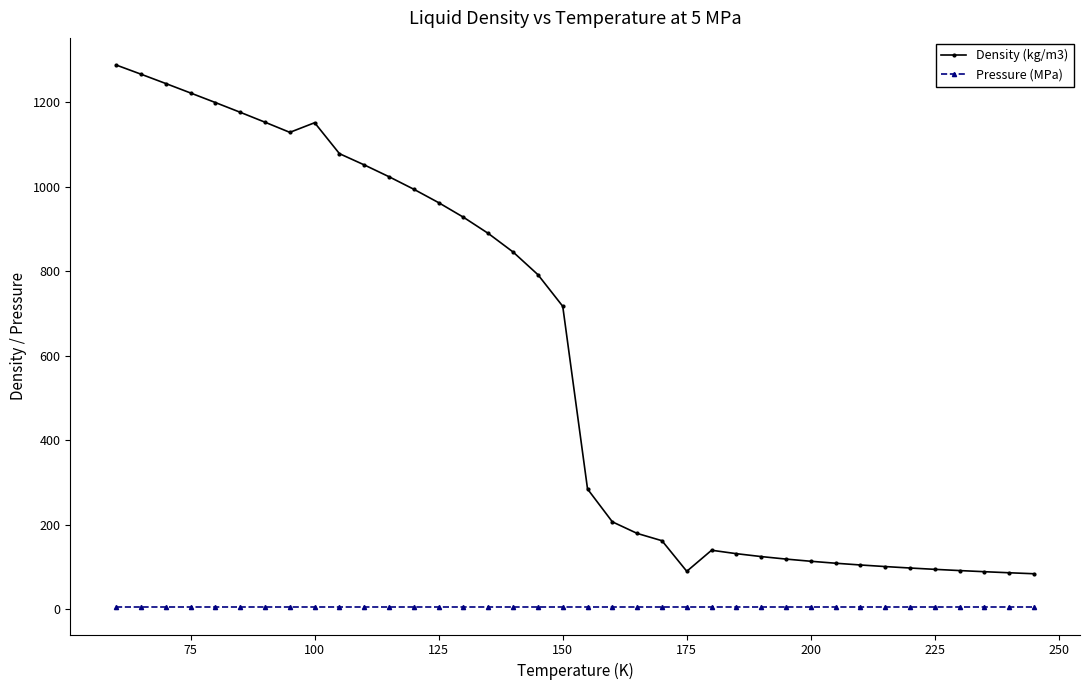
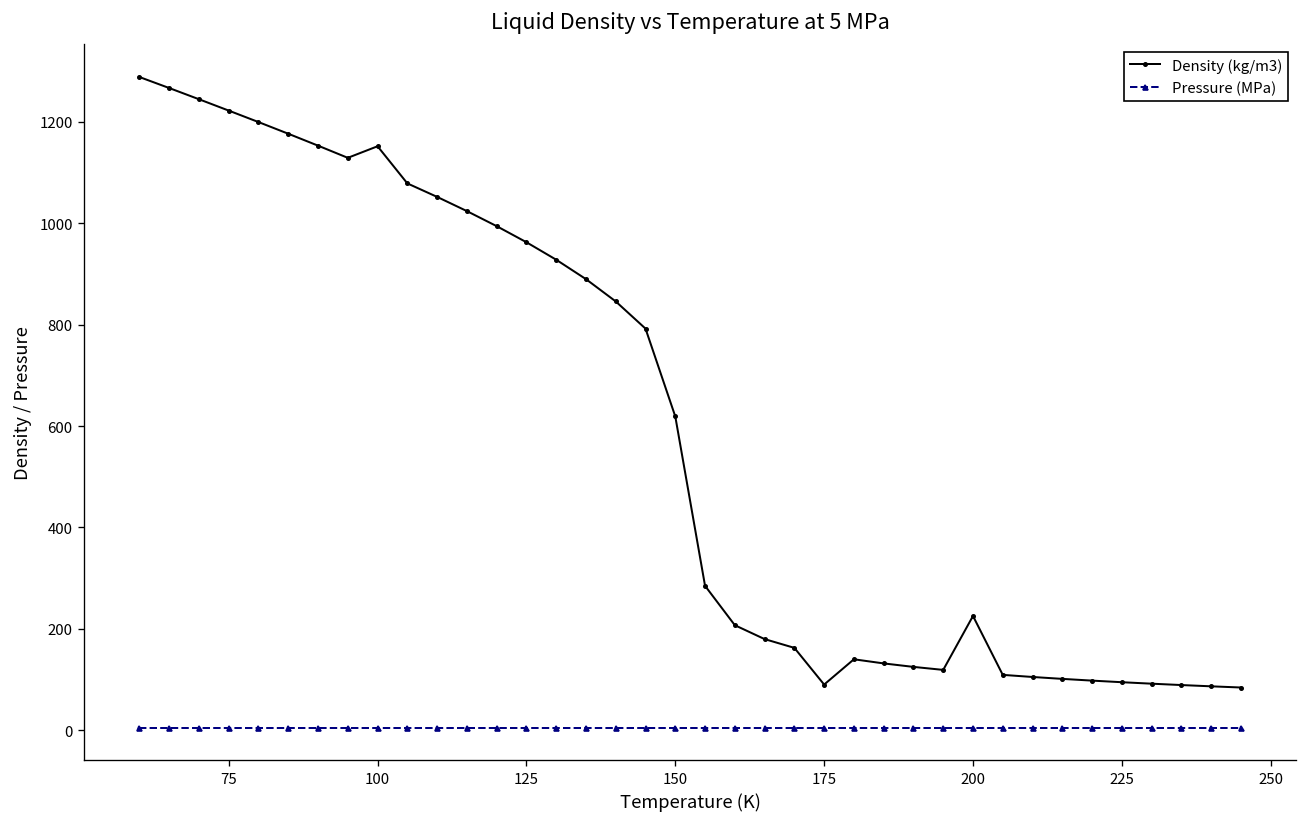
Density (kg/m3), 150: 720 -> 620
Density (kg/m3), 200: 110 -> 230
